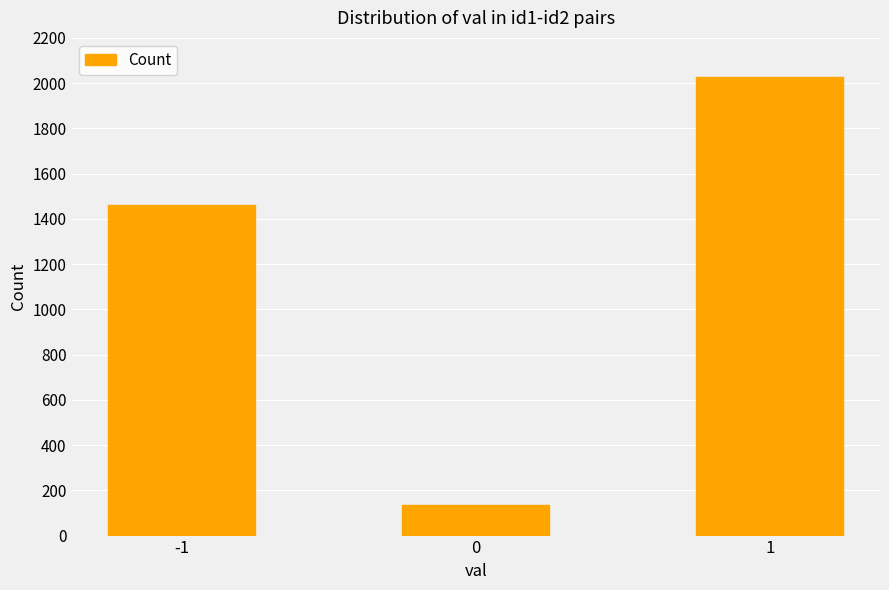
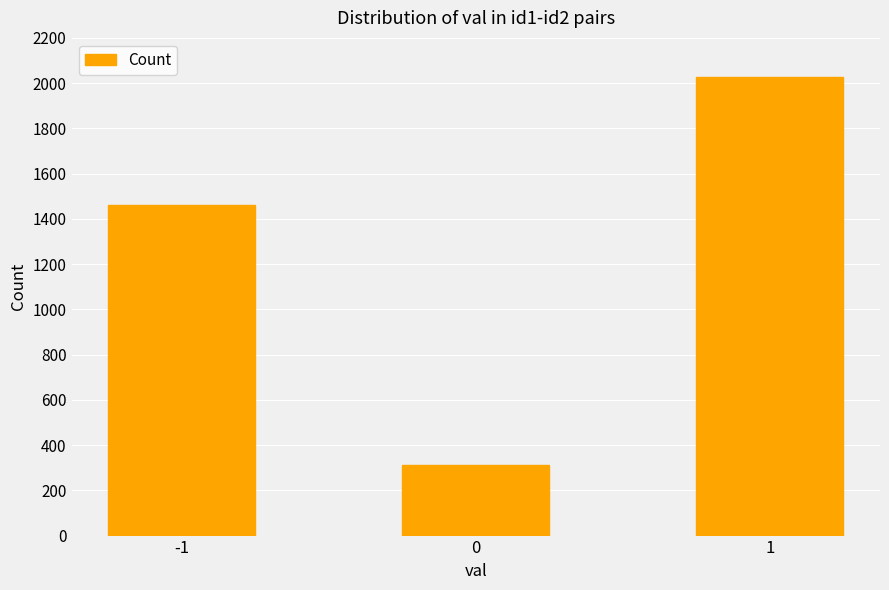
0: 130 -> 310
